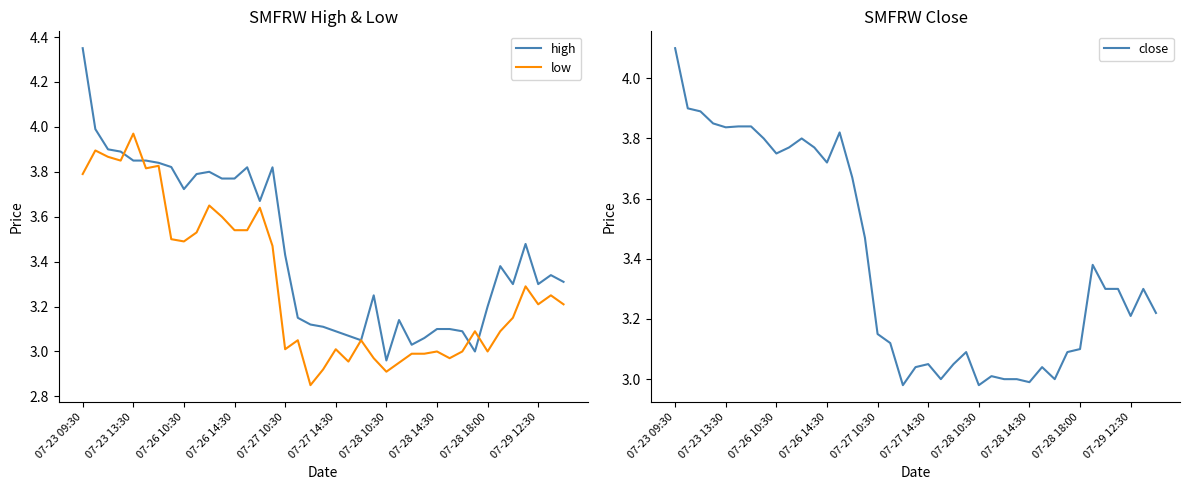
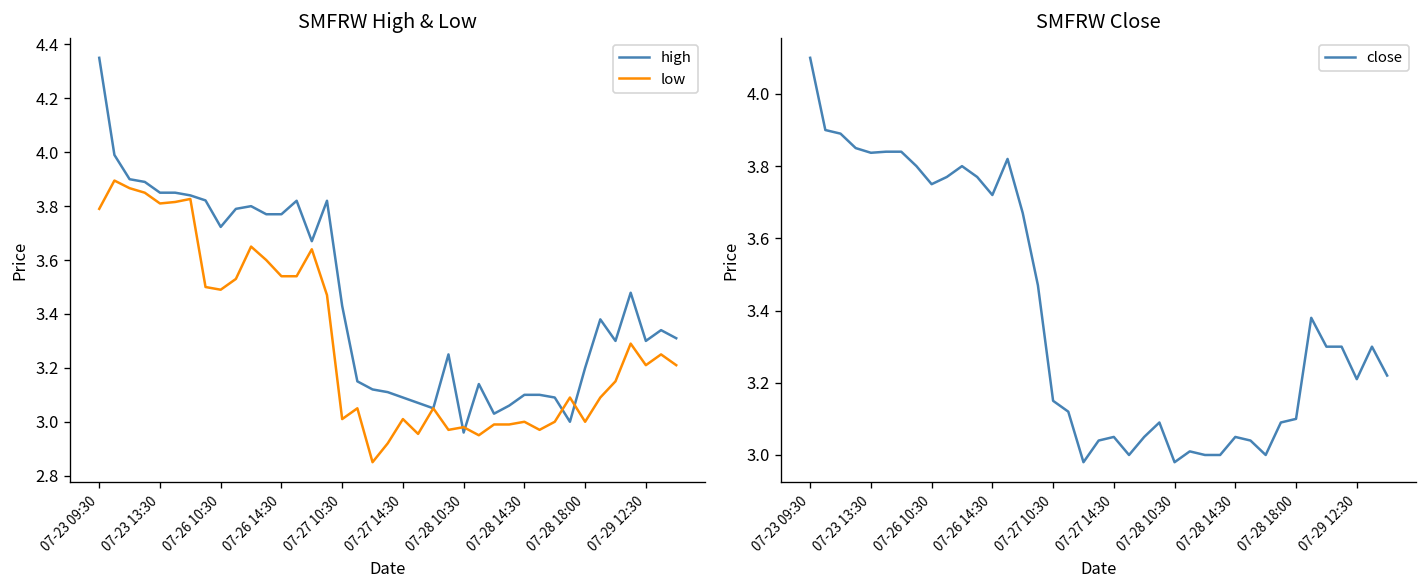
SMFRW High & Low, low, 07-23 13:30: 3.97 -> 3.81
SMFRW High & Low, low, 07-28 10:30: 2.91 -> 2.98
SMFRW Close, 07-28 14:30: 2.99 -> 3.05
